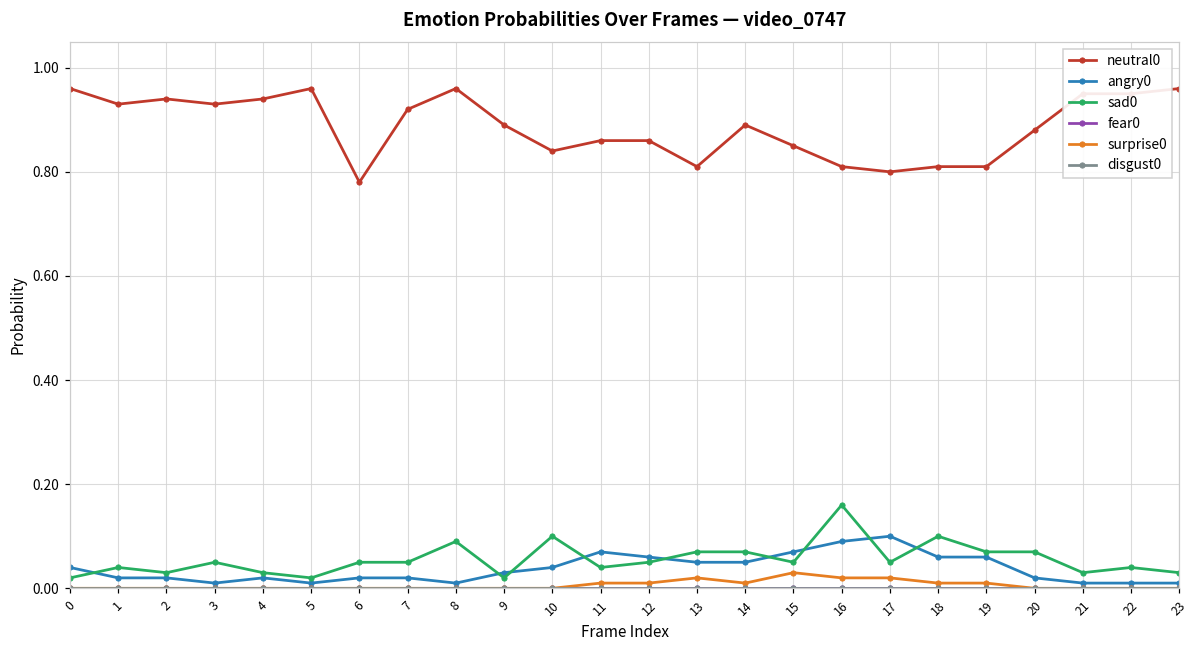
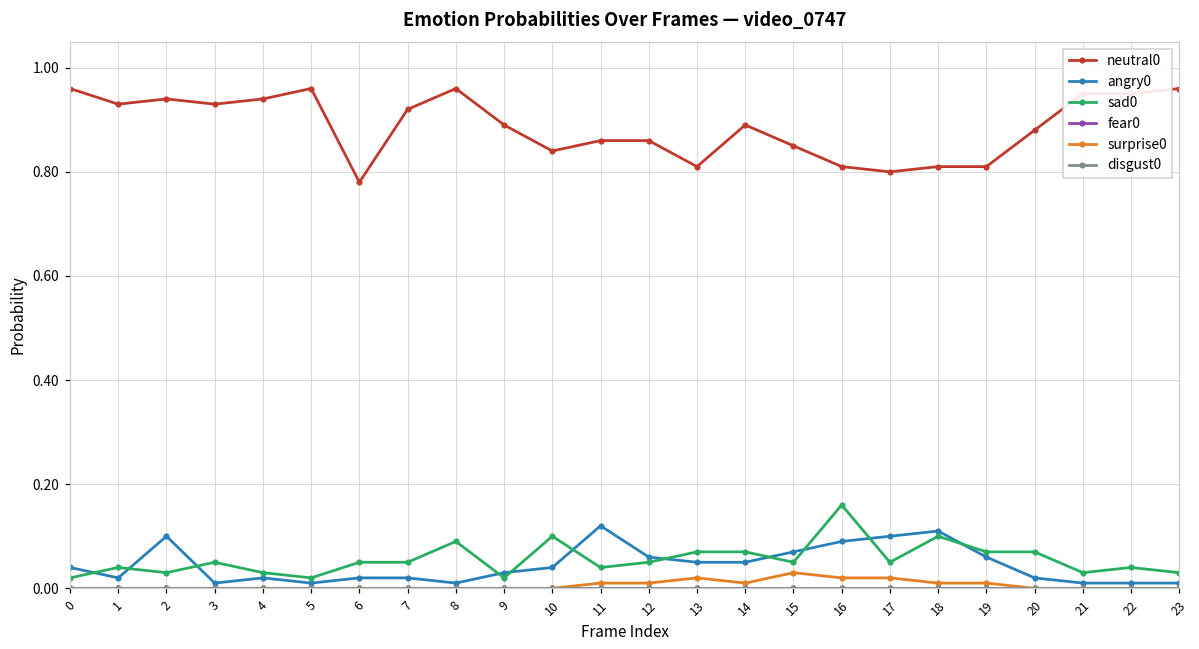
angry0, 2: 0.02 -> 0.10
angry0, 11: 0.07 -> 0.12
angry0, 18: 0.06 -> 0.11
